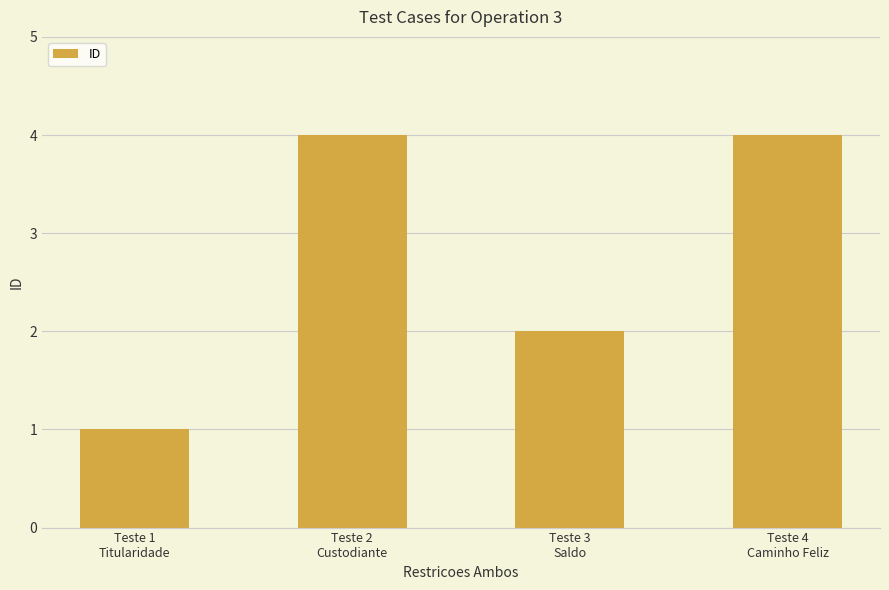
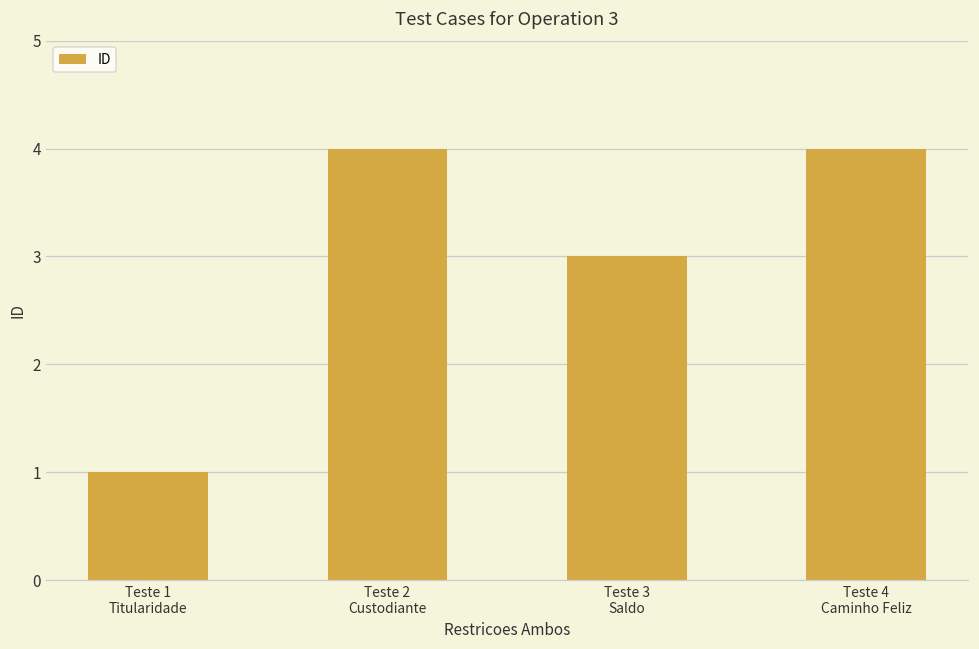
Teste 3 Saldo: 2 -> 3
